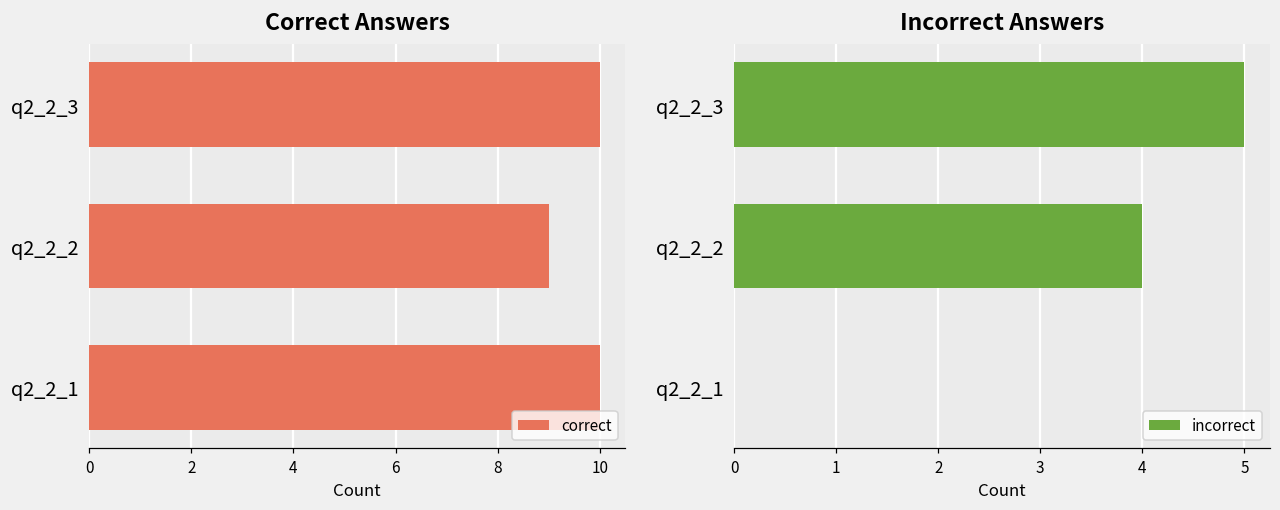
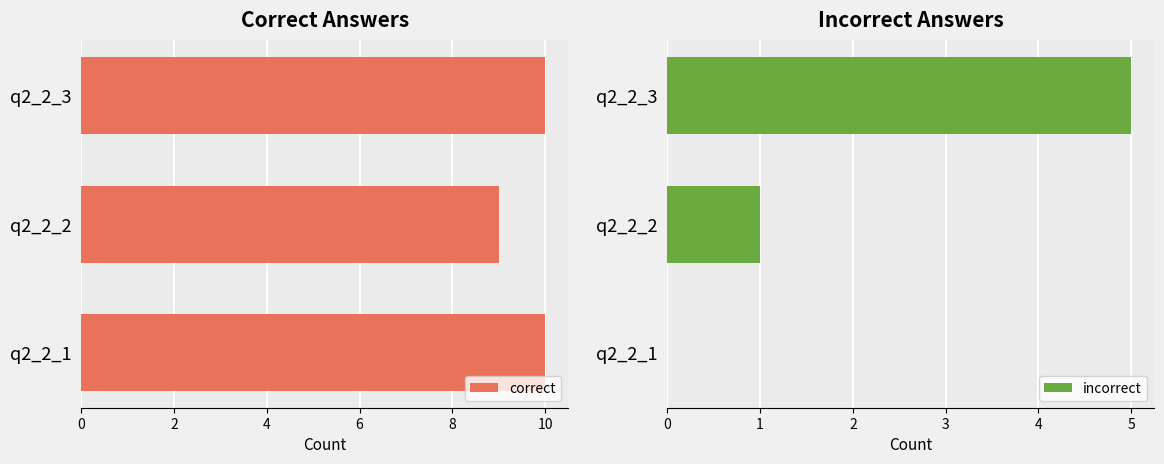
Incorrect Answers, q2_2_2: 4 -> 1
